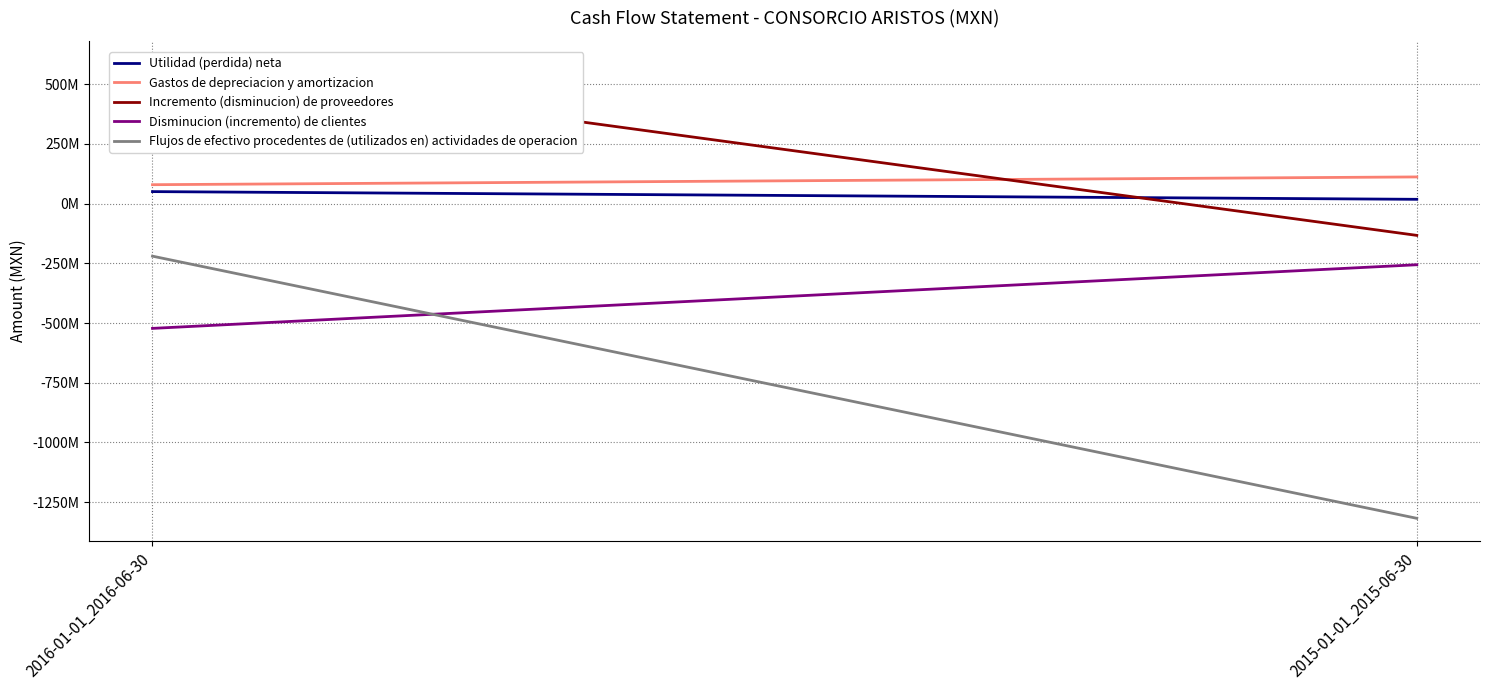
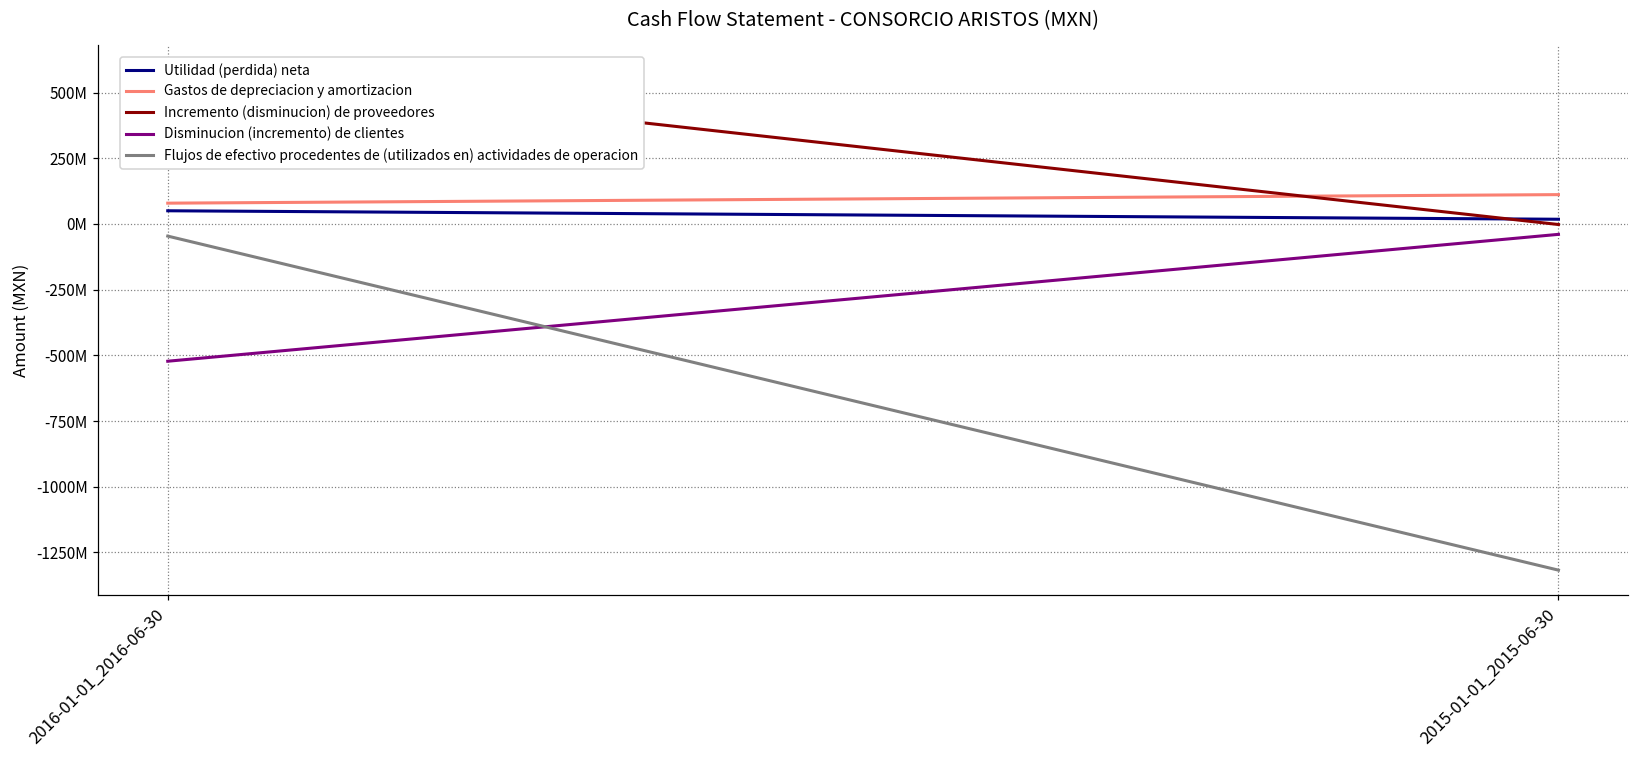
Flujos de efectivo procedentes de (utilizados en) actividades de operacion, 2016-01-01_2016-06-30: -220000000 -> -50000000
Incremento (disminucion) de proveedores, 2015-01-01_2015-06-30: -130000000 -> 0
Disminucion (incremento) de clientes, 2015-01-01_2015-06-30: -260000000 -> -40000000
